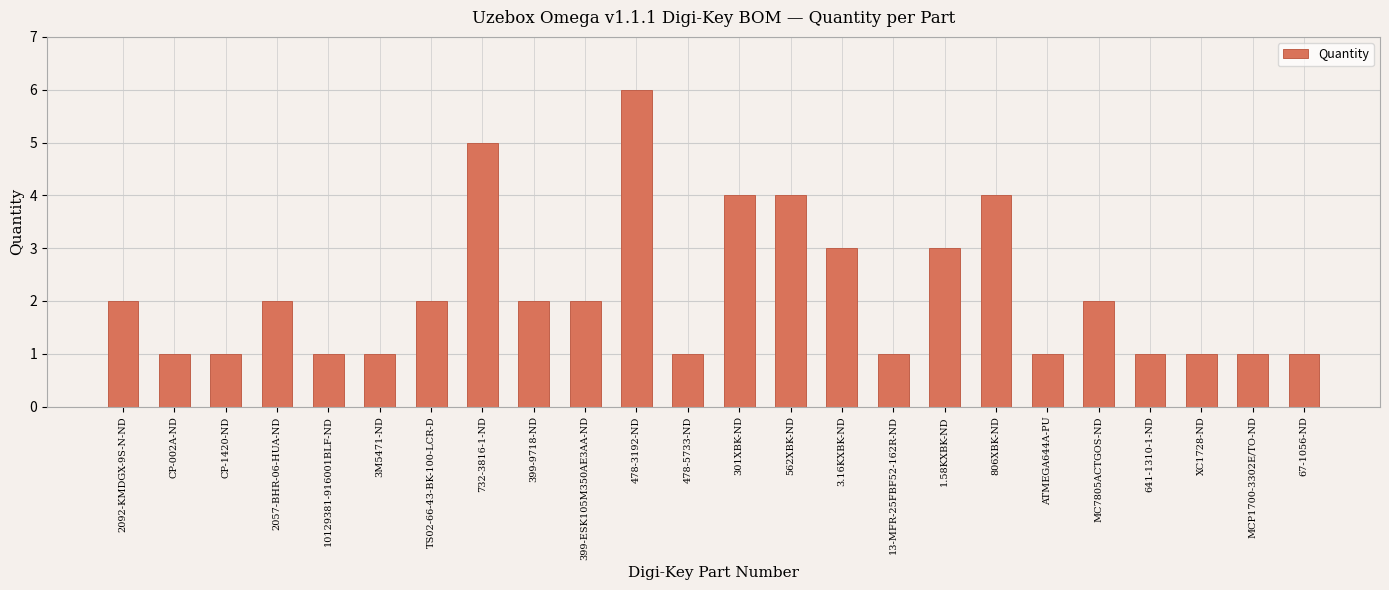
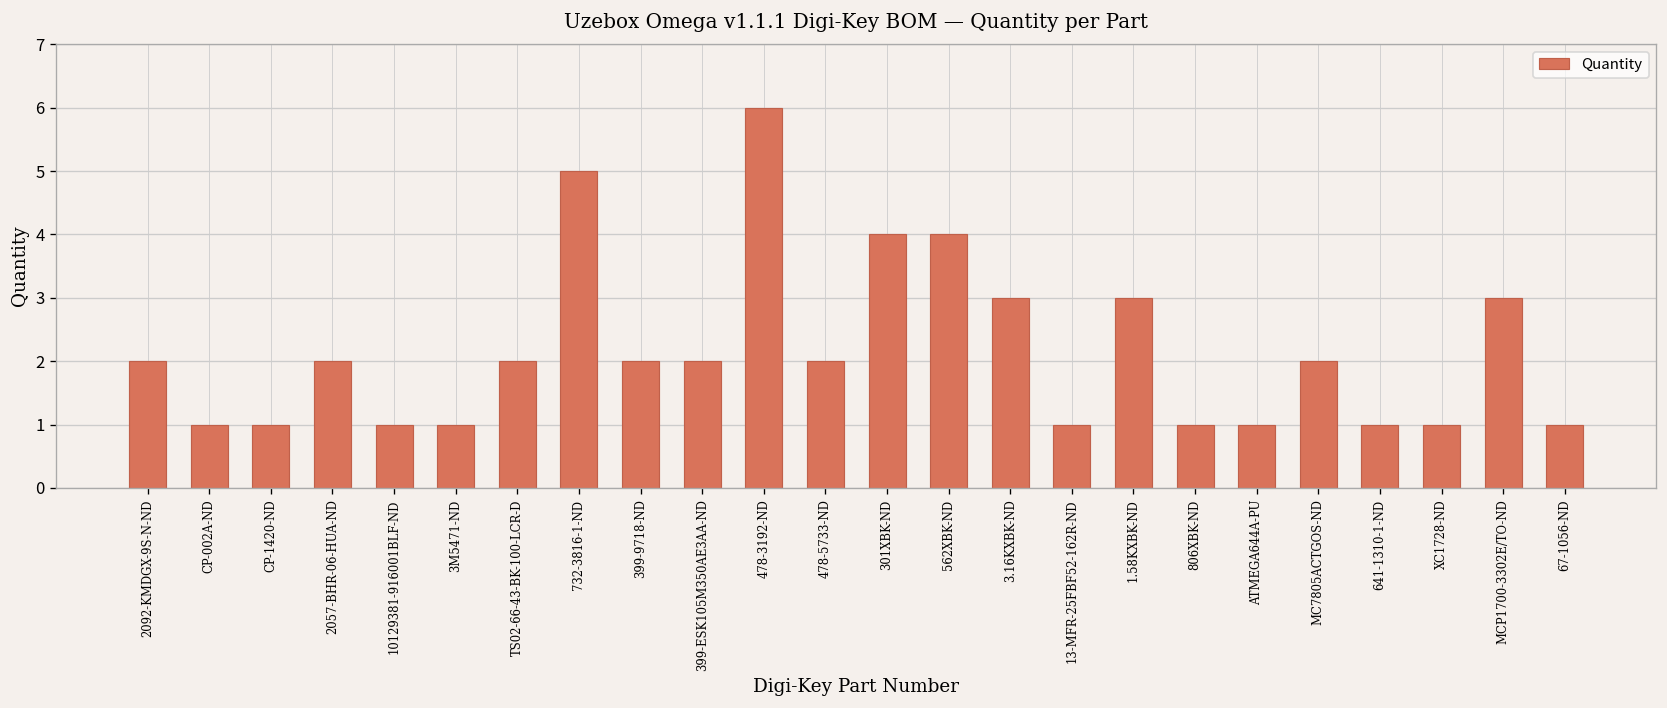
478-5733-ND: 1 -> 2
806XBK-ND: 4 -> 1
MCP1700-3302E/TO-ND: 1 -> 3
